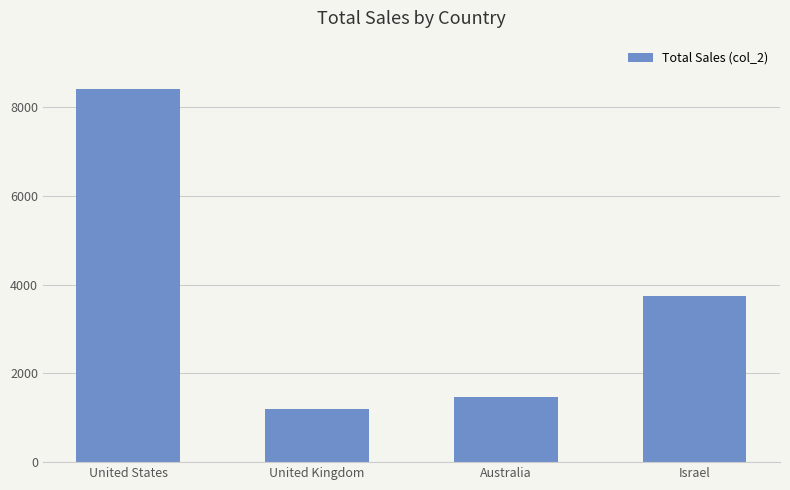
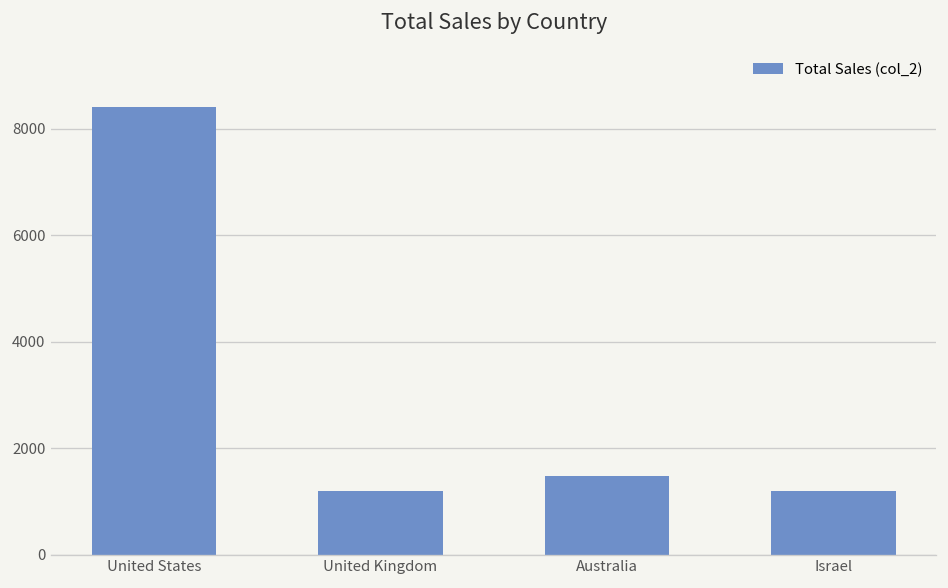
Israel: 3700 -> 1200
